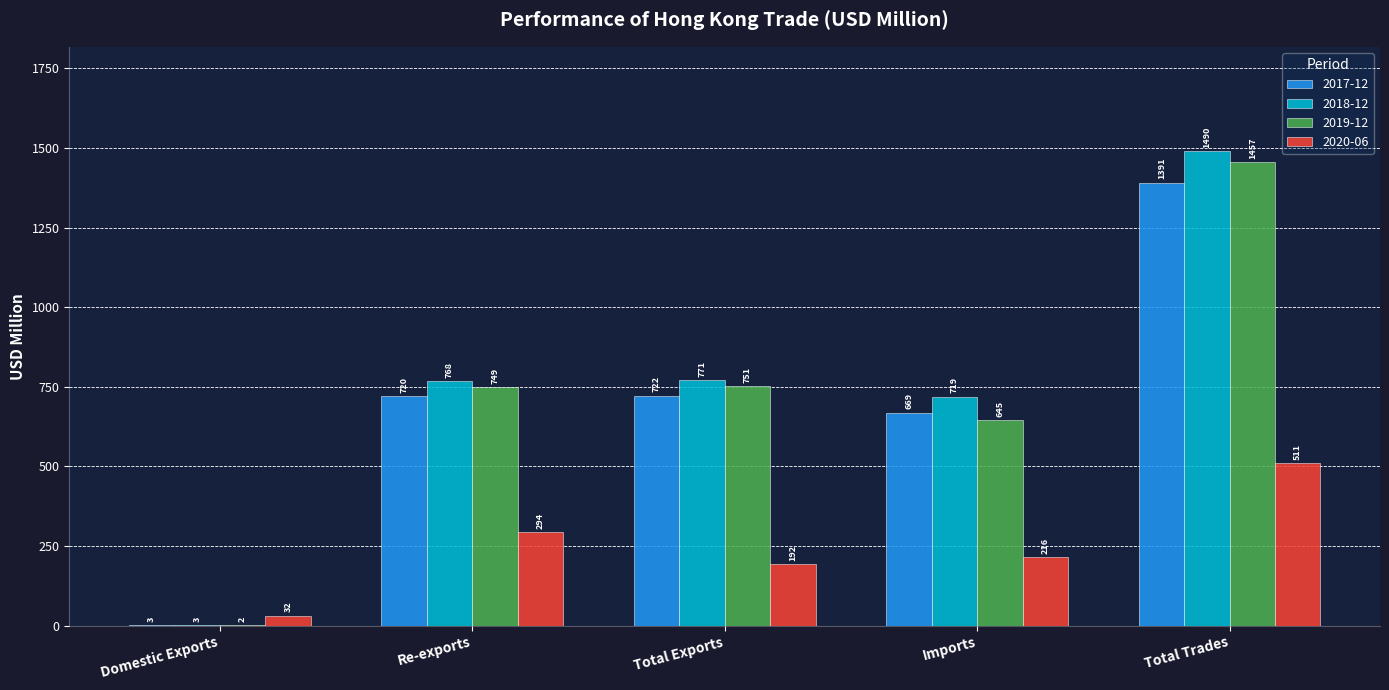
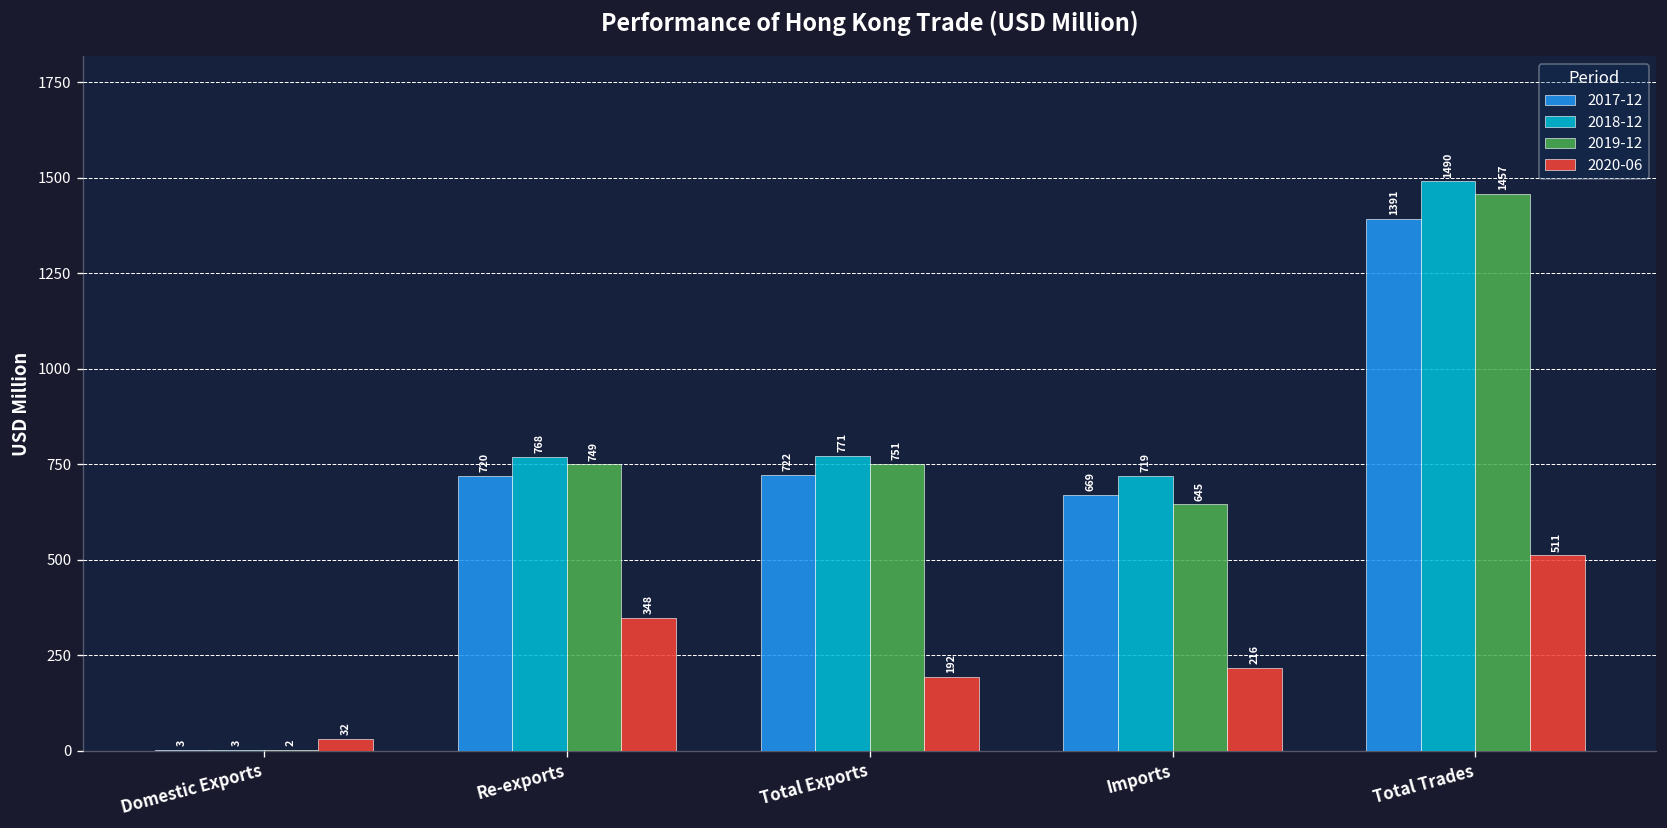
2020-06, Re-exports: 294 -> 348
